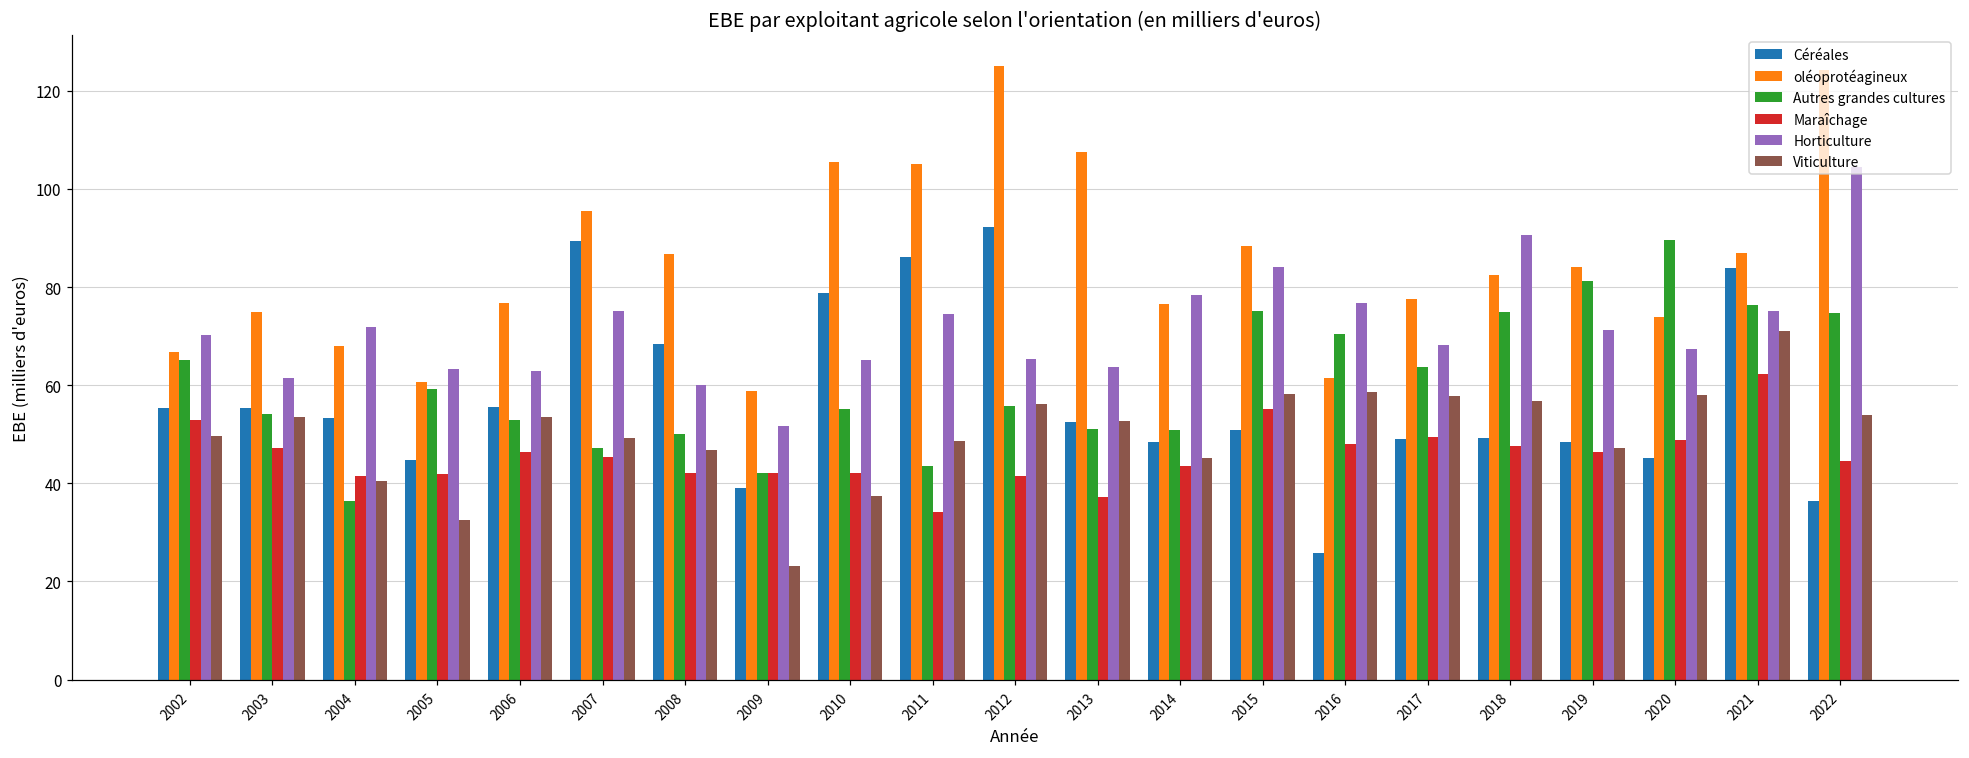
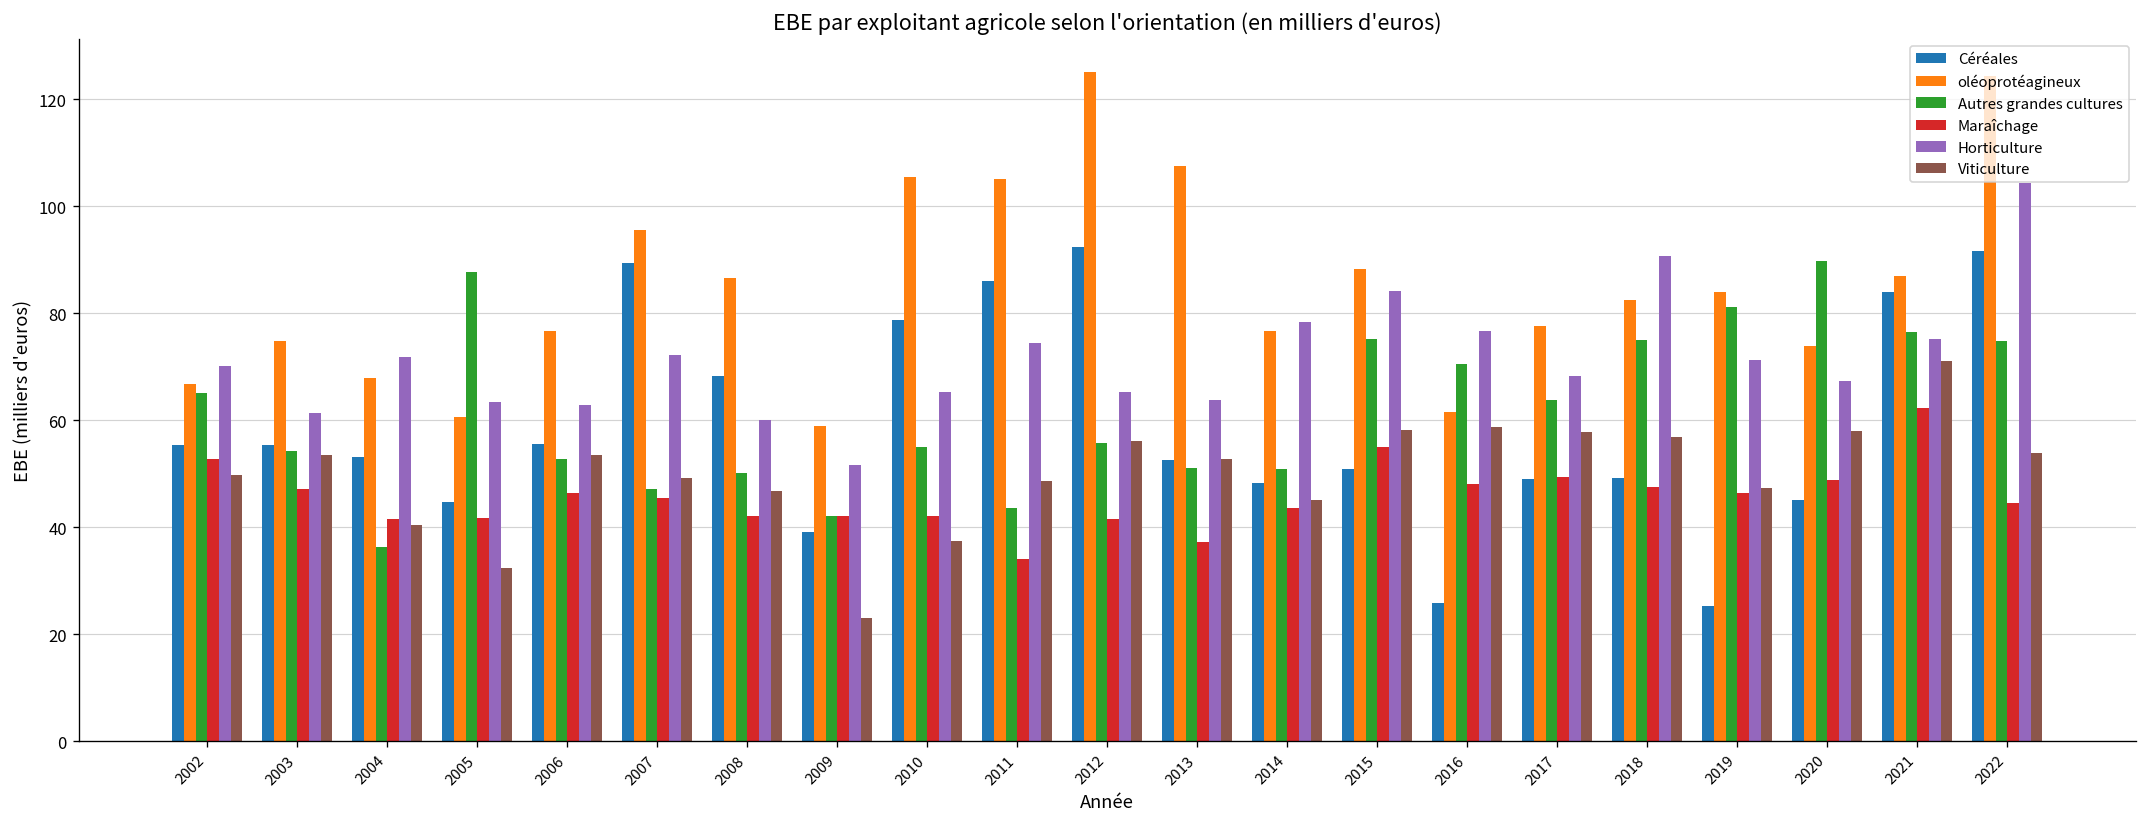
Autres grandes cultures, 2005: 59 -> 88
Horticulture, 2007: 75 -> 72
Céréales, 2019: 48 -> 25
Céréales, 2022: 36 -> 92
